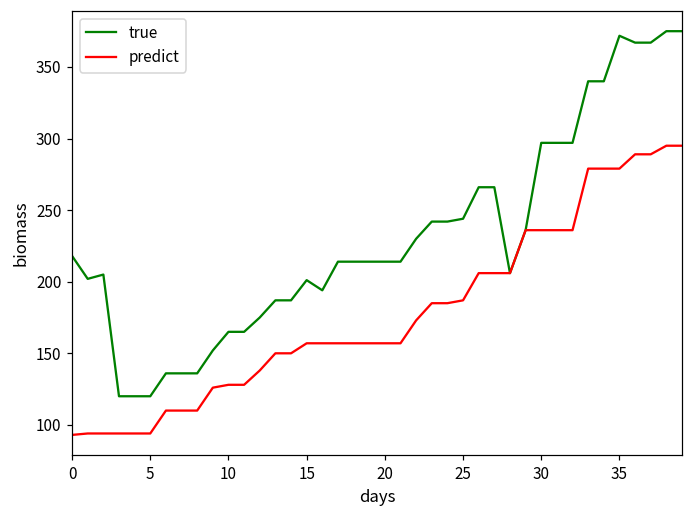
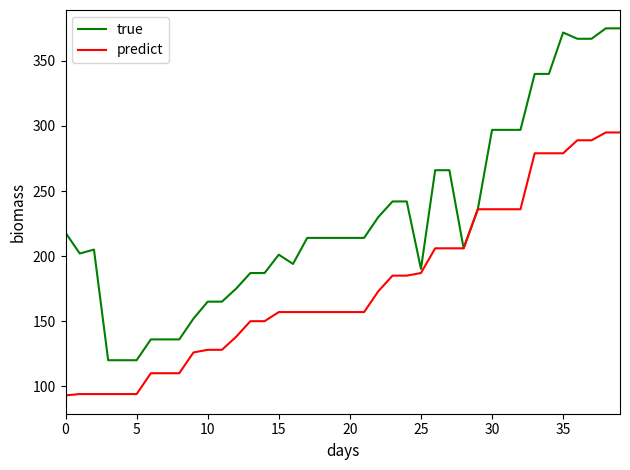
true, 25: 244 -> 190
